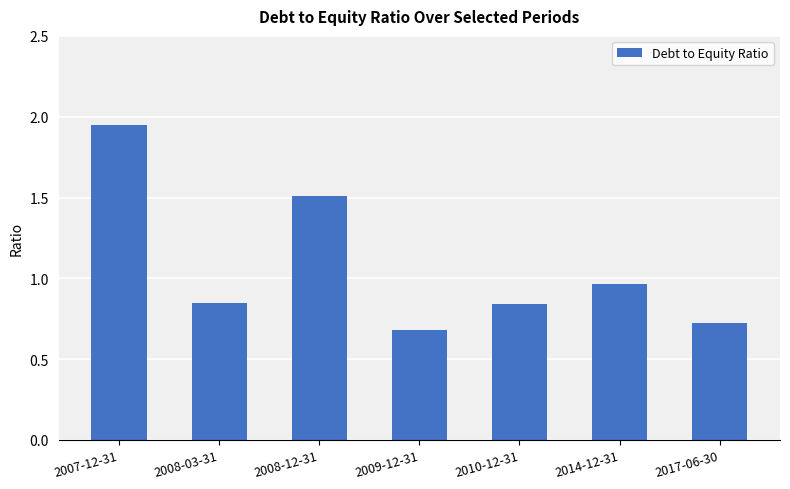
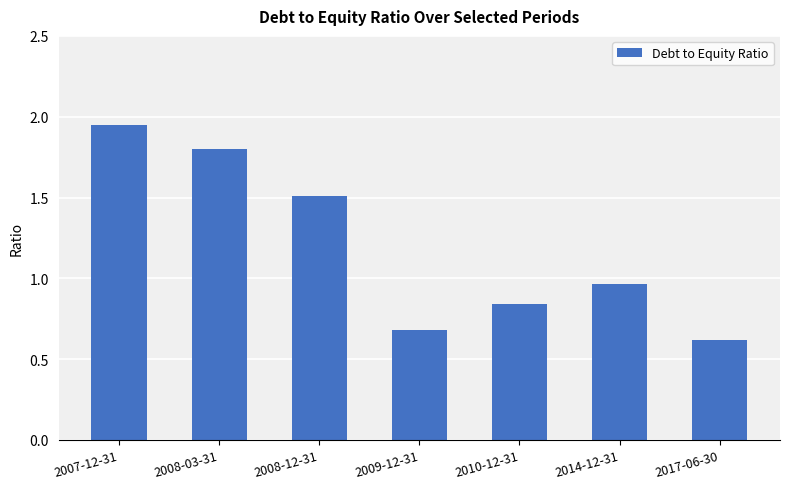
2008-03-31: 0.85 -> 1.80
2017-06-30: 0.72 -> 0.62
